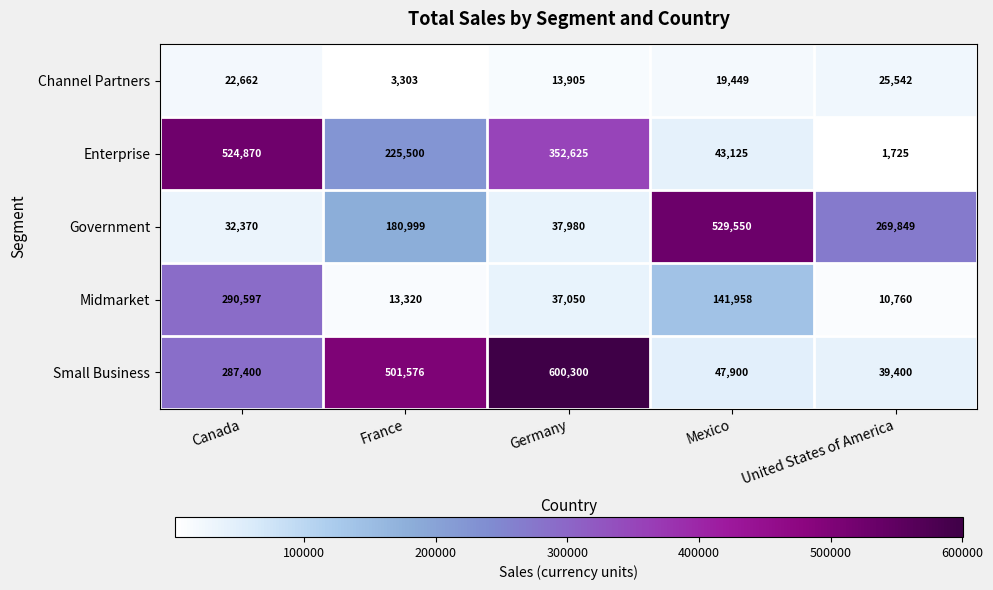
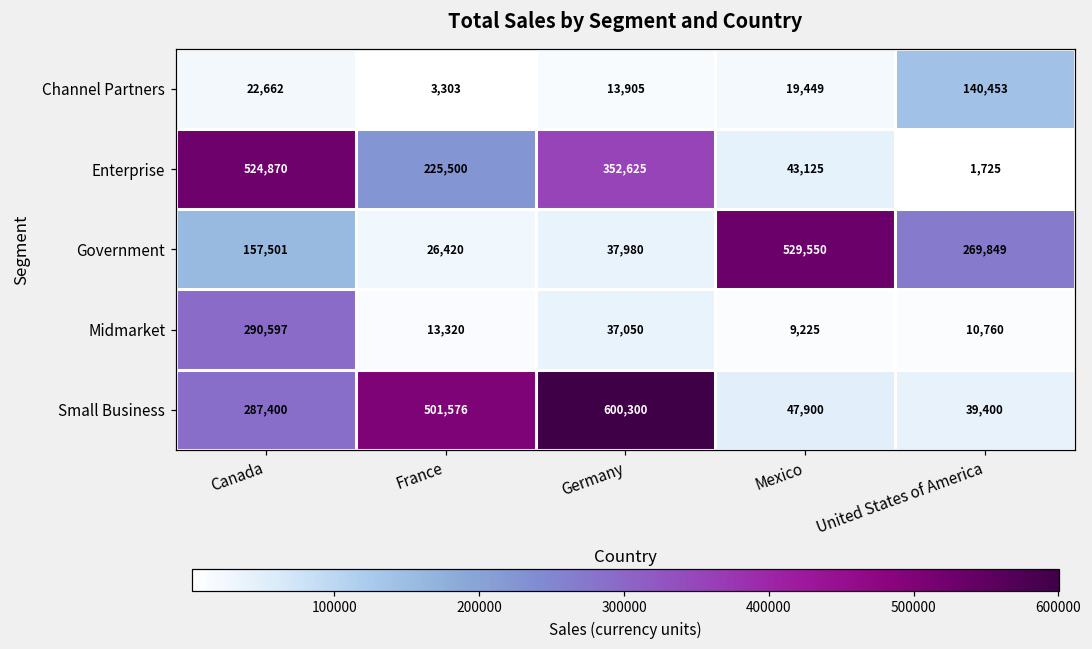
Channel Partners, United States of America: 25,542 -> 140,453
Government, Canada: 32,370 -> 157,501
Government, France: 180,999 -> 26,420
Midmarket, Mexico: 141,958 -> 9,225
